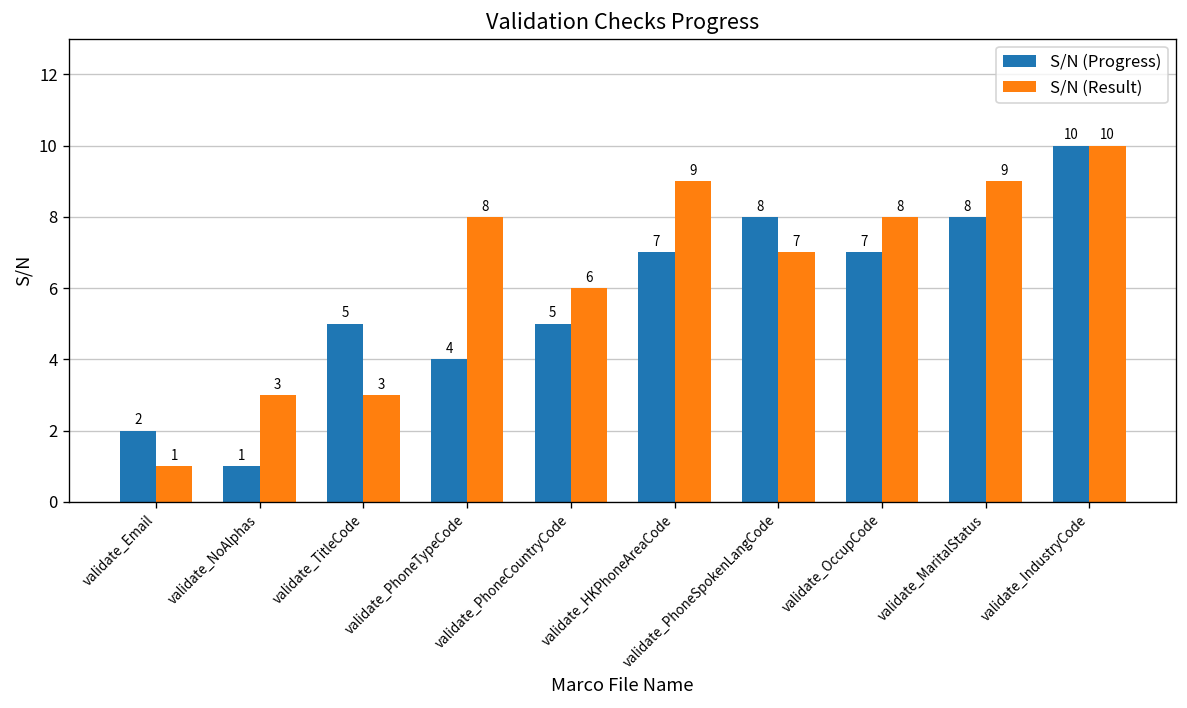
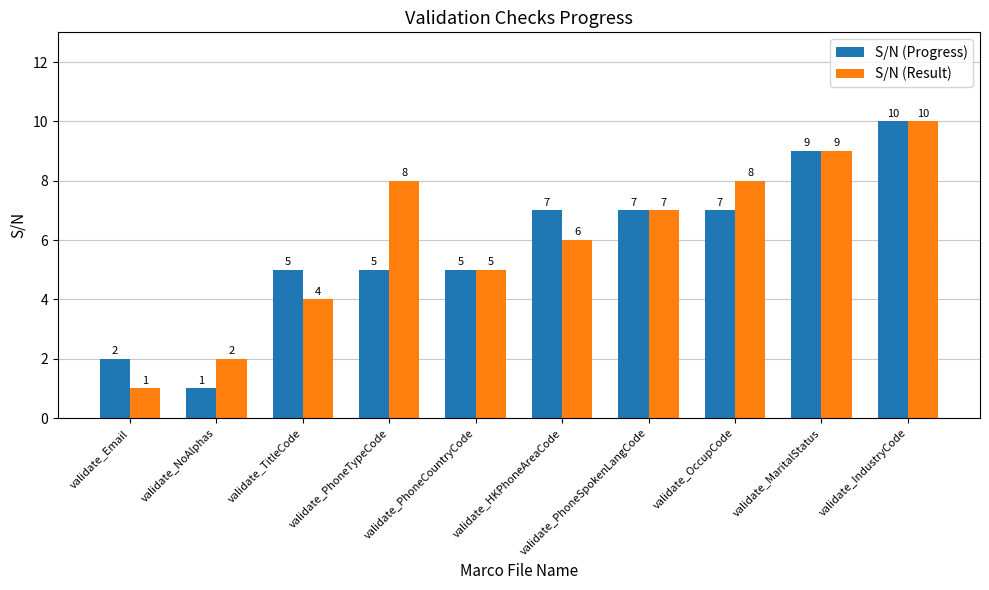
S/N (Result), validate_NoAlphas: 3 -> 2
S/N (Result), validate_TitleCode: 3 -> 4
S/N (Progress), validate_PhoneTypeCode: 4 -> 5
S/N (Result), validate_PhoneCountryCode: 6 -> 5
S/N (Result), validate_HKPhoneAreaCode: 9 -> 6
S/N (Progress), validate_PhoneSpokenLangCode: 8 -> 7
S/N (Progress), validate_MaritalStatus: 8 -> 9
